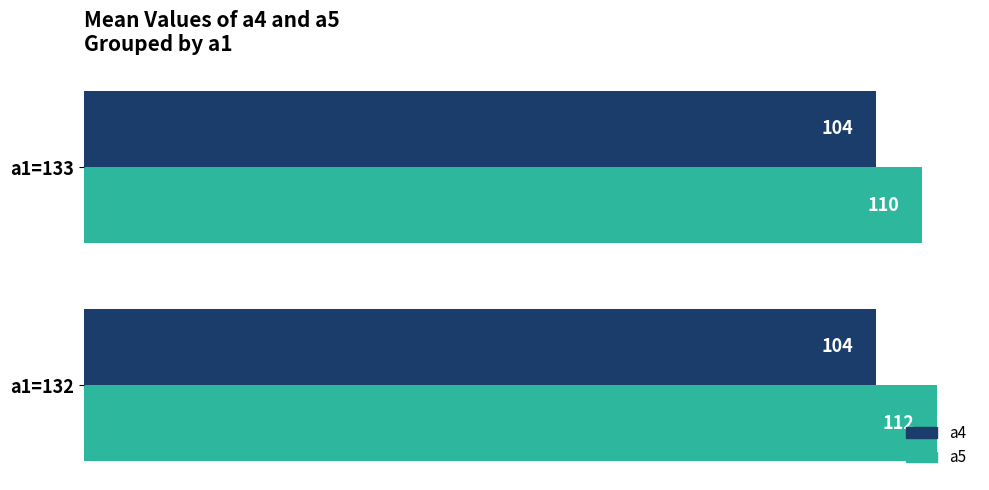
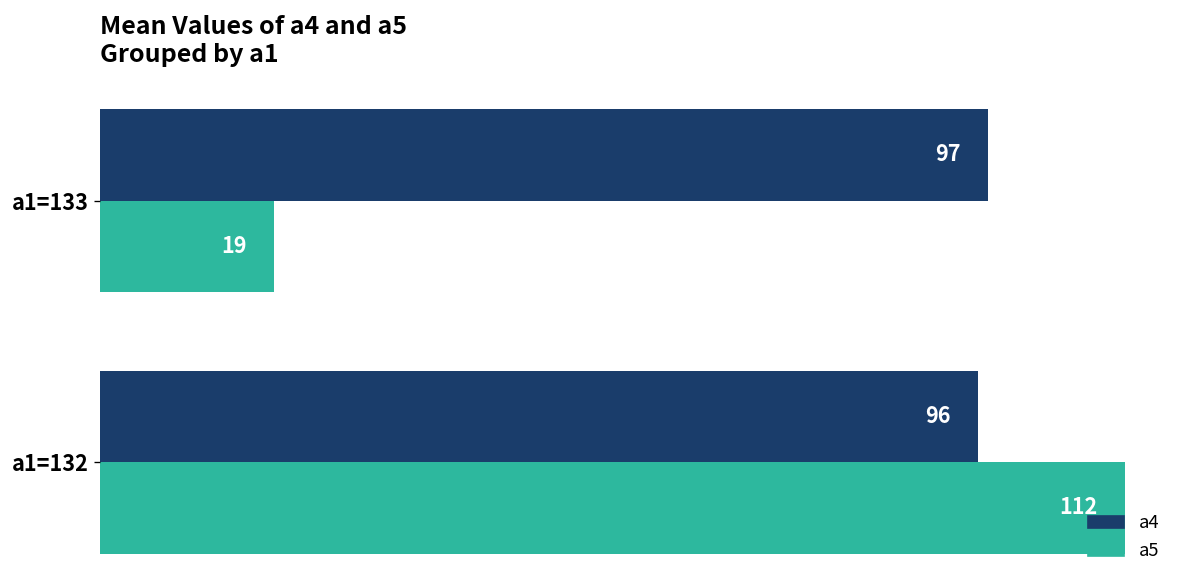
a4, a1=133: 104 -> 97
a5, a1=133: 110 -> 19
a4, a1=132: 104 -> 96
